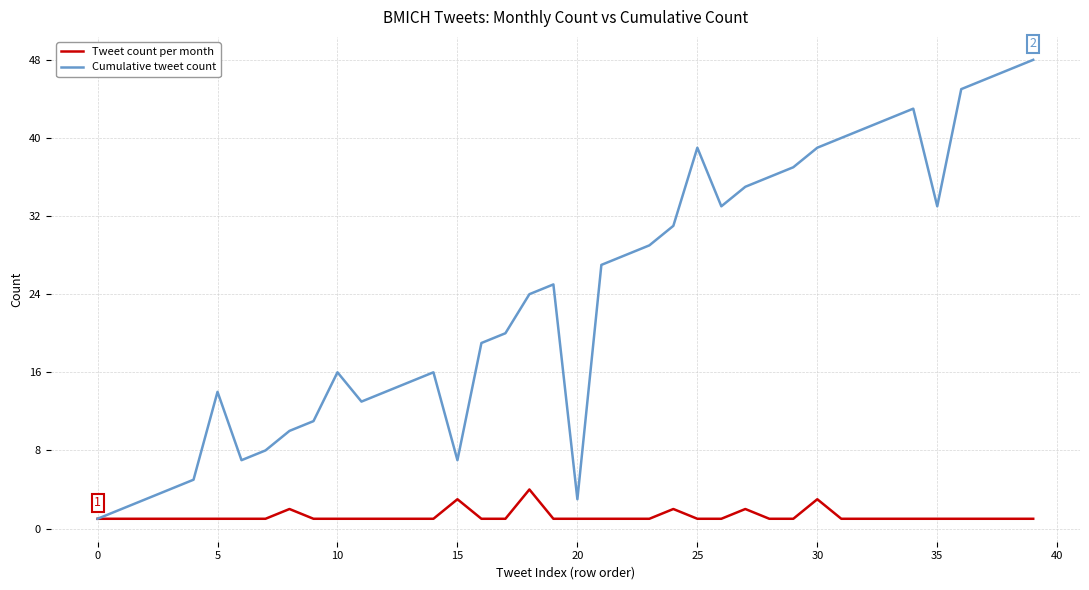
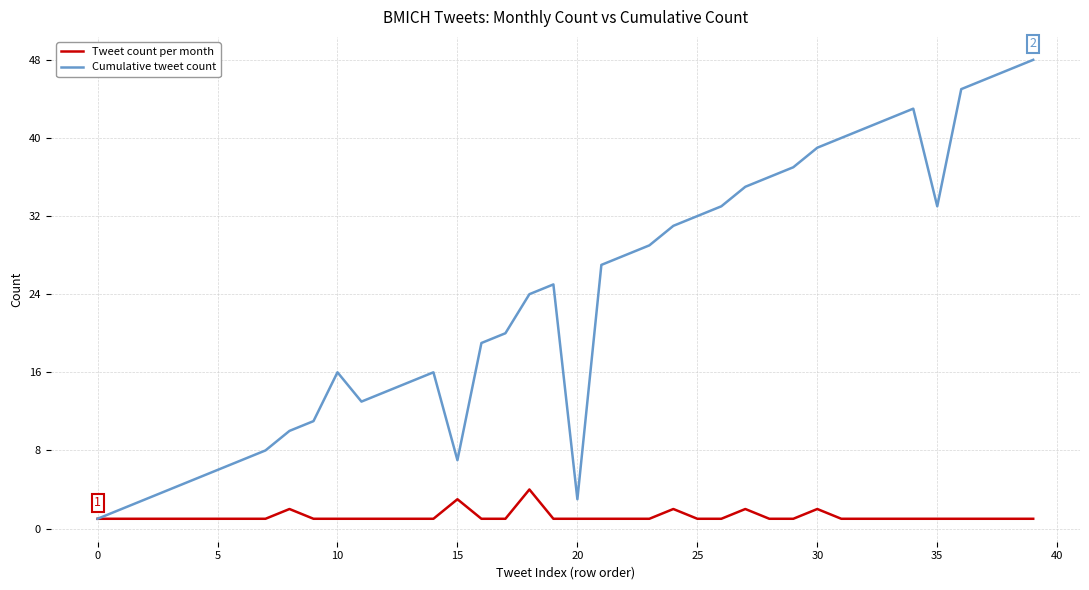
Cumulative tweet count, 5: 14 -> 6
Cumulative tweet count, 25: 39 -> 32
Tweet count per month, 30: 3 -> 2
